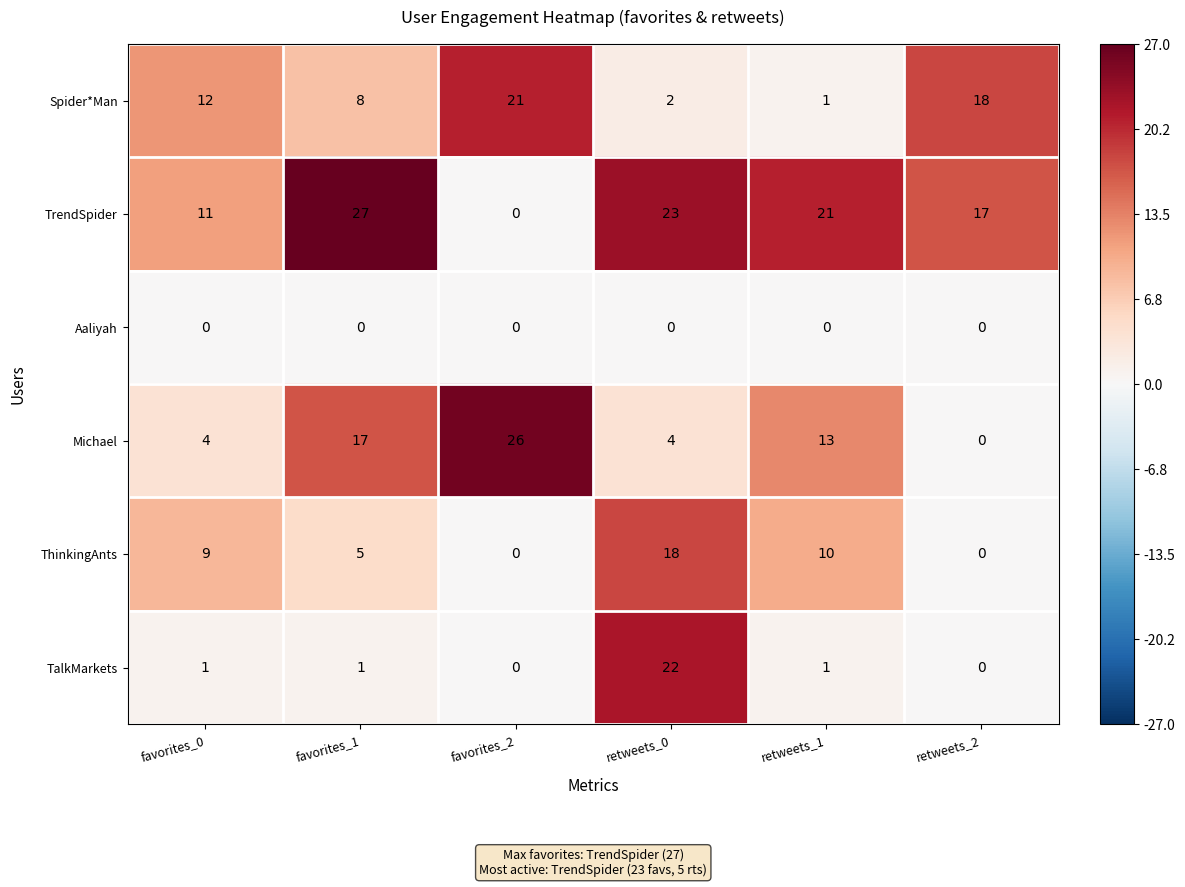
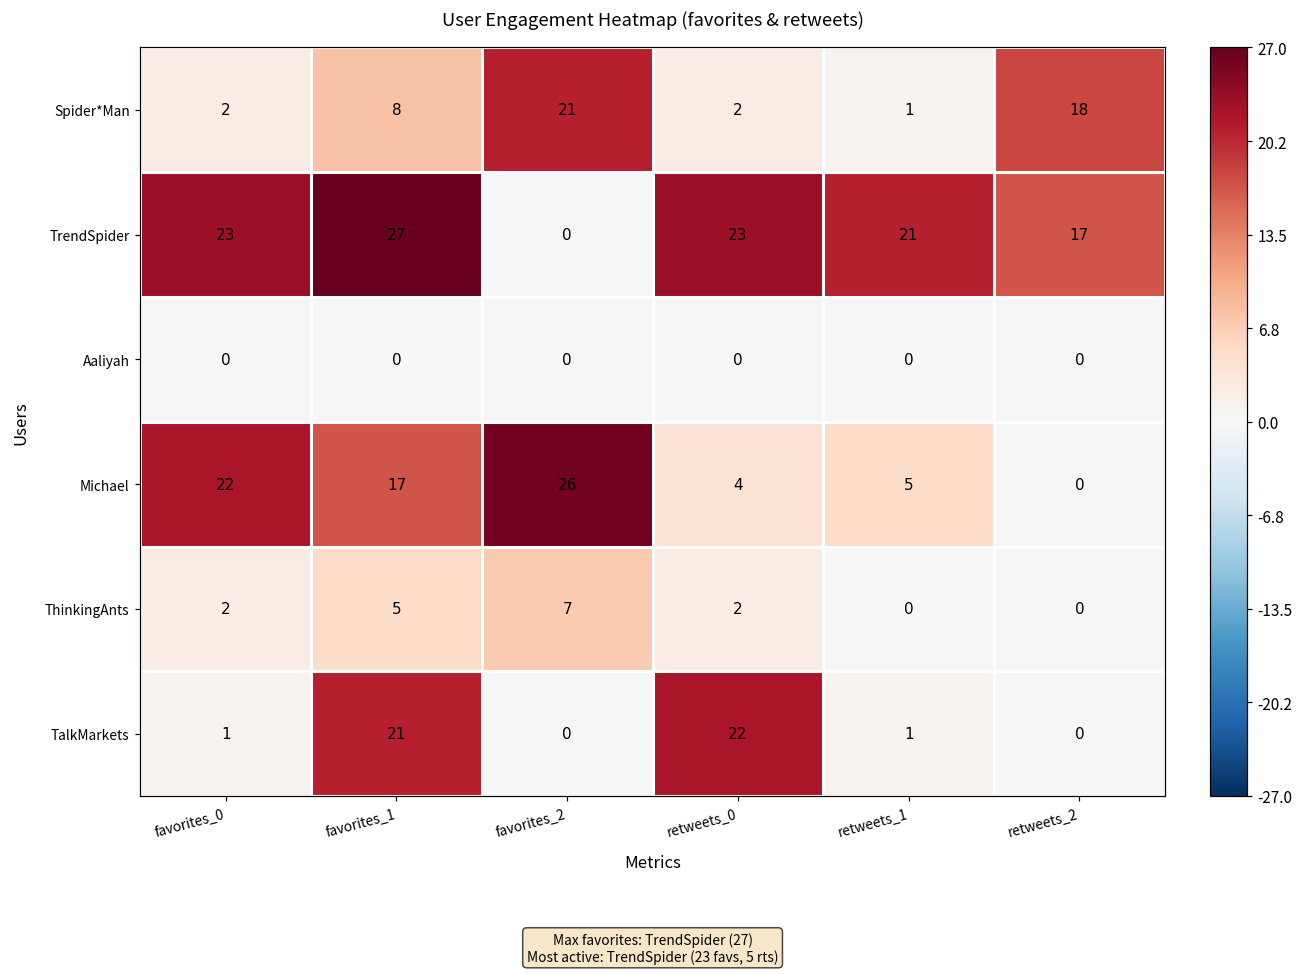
Spider*Man, favorites_0: 12 -> 2
TrendSpider, favorites_0: 11 -> 23
Michael, favorites_0: 4 -> 22
Michael, retweets_1: 13 -> 5
ThinkingAnts, favorites_0: 9 -> 2
ThinkingAnts, favorites_2: 0 -> 7
ThinkingAnts, retweets_0: 18 -> 2
ThinkingAnts, retweets_1: 10 -> 0
TalkMarkets, favorites_1: 1 -> 21
